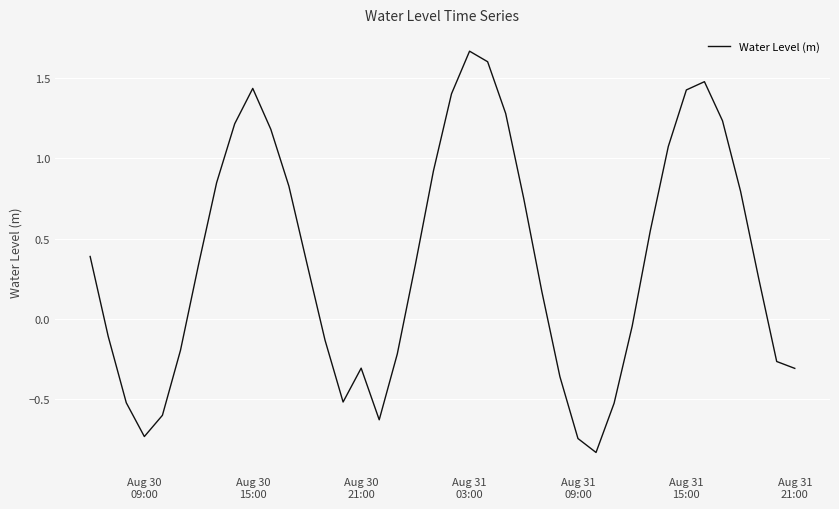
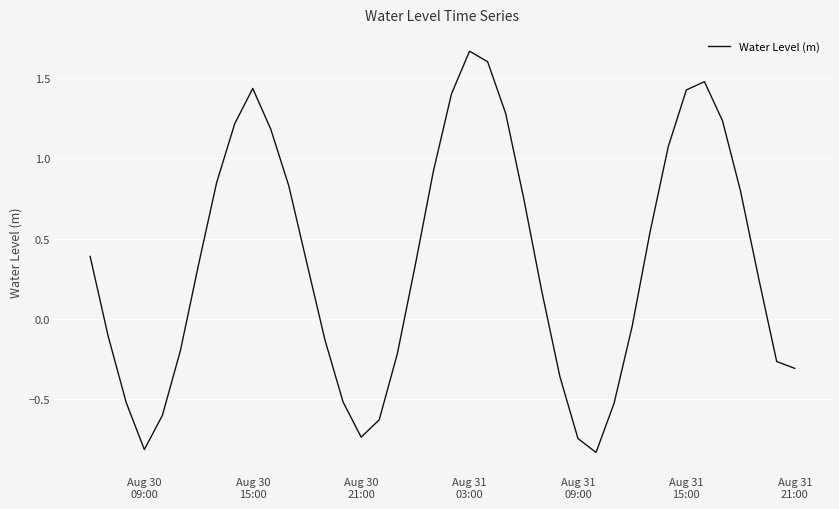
Aug 30 09:00: -0.73 -> -0.82
Aug 30 21:00: -0.31 -> -0.74
